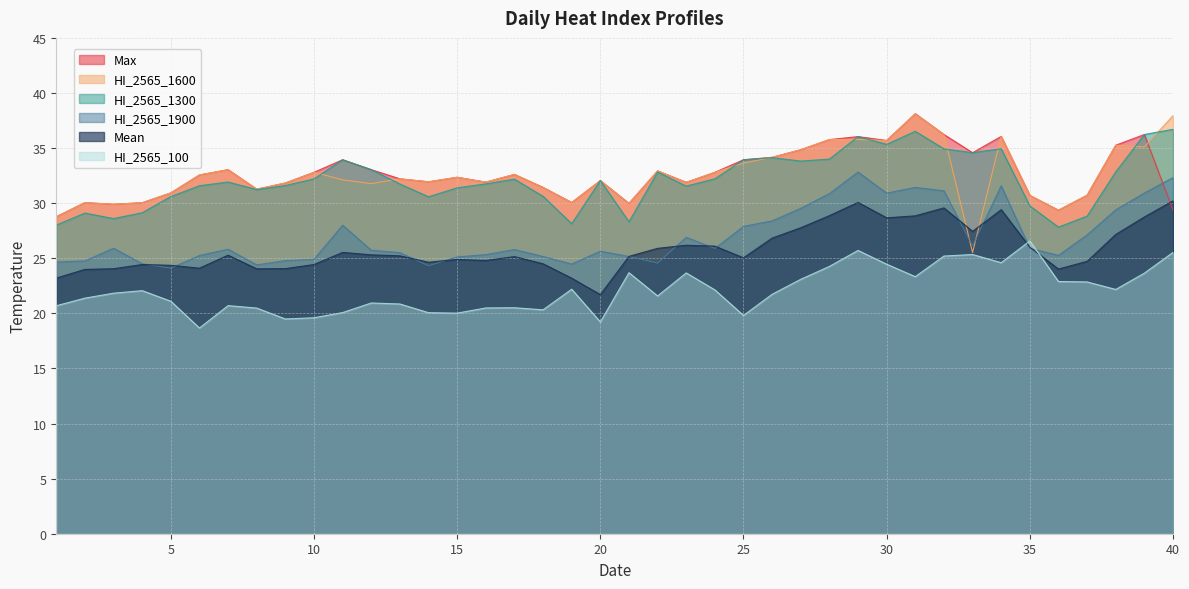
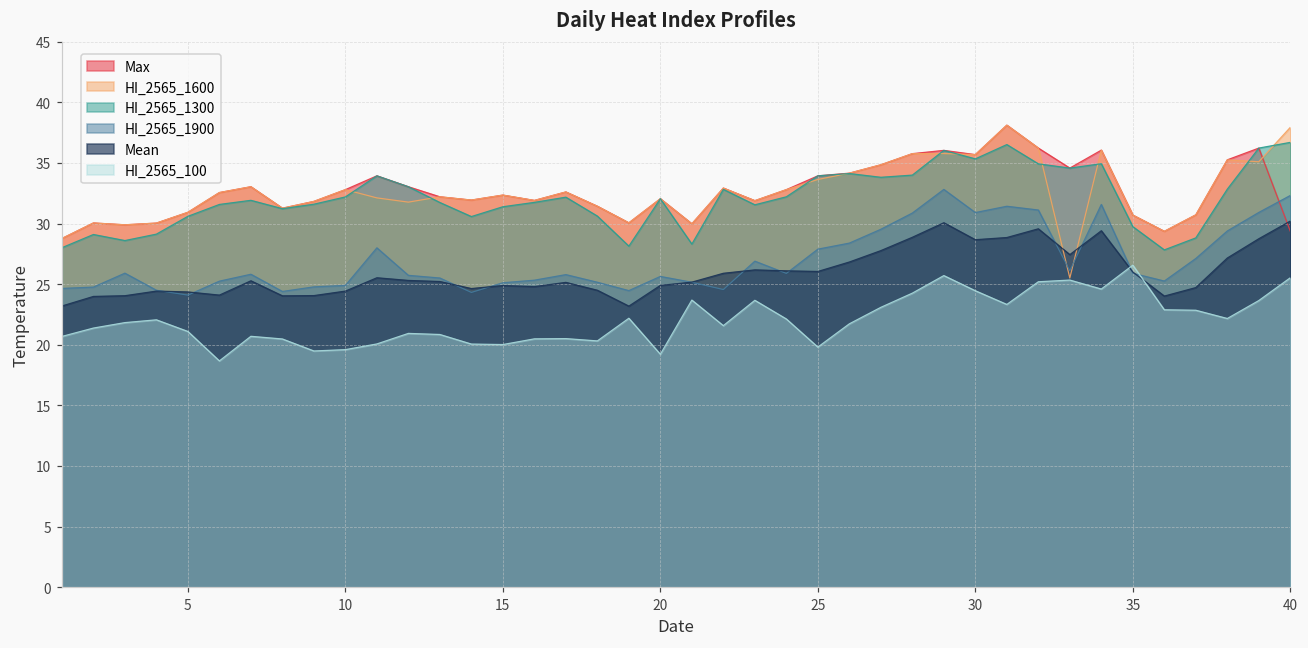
Mean, 20: 21.7 -> 24.9
Mean, 25: 25.0 -> 26.1
